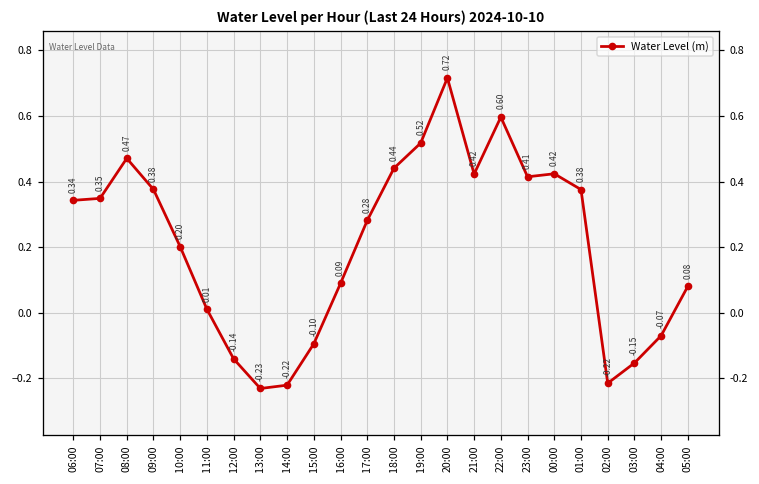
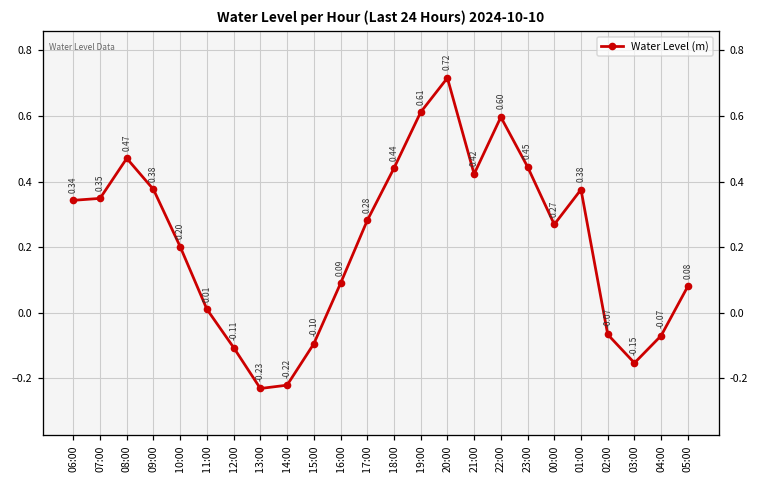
12:00: -0.14 -> -0.11
19:00: 0.52 -> 0.61
23:00: 0.41 -> 0.45
00:00: 0.42 -> 0.27
02:00: -0.22 -> -0.07
